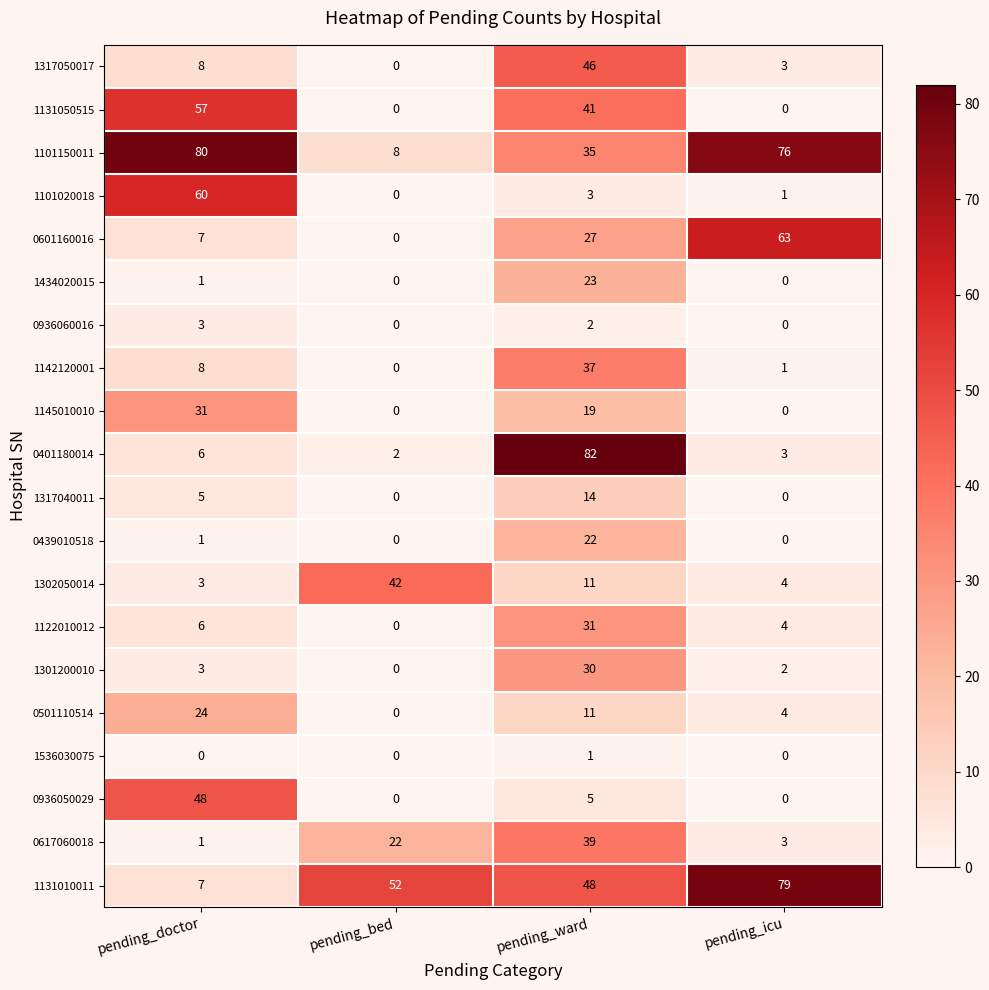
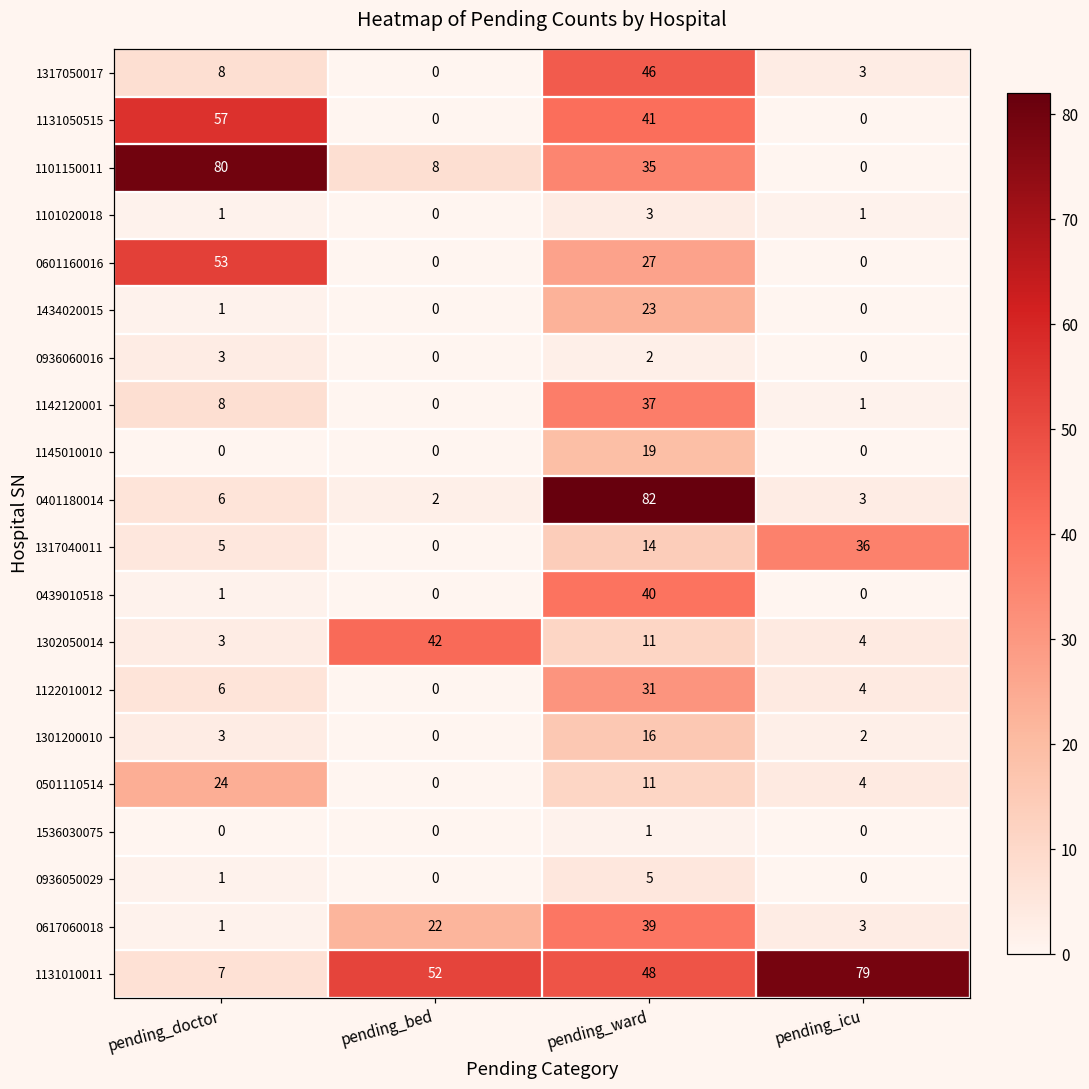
1101150011, pending_icu: 76 -> 0
1101020018, pending_doctor: 60 -> 1
0601160016, pending_doctor: 7 -> 53
0601160016, pending_icu: 63 -> 0
1145010010, pending_doctor: 31 -> 0
1317040011, pending_icu: 0 -> 36
0439010518, pending_ward: 22 -> 40
1301200010, pending_ward: 30 -> 16
0936050029, pending_doctor: 48 -> 1
